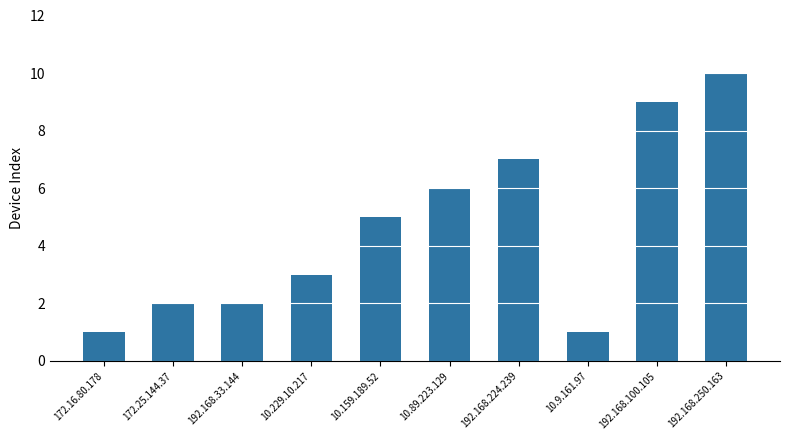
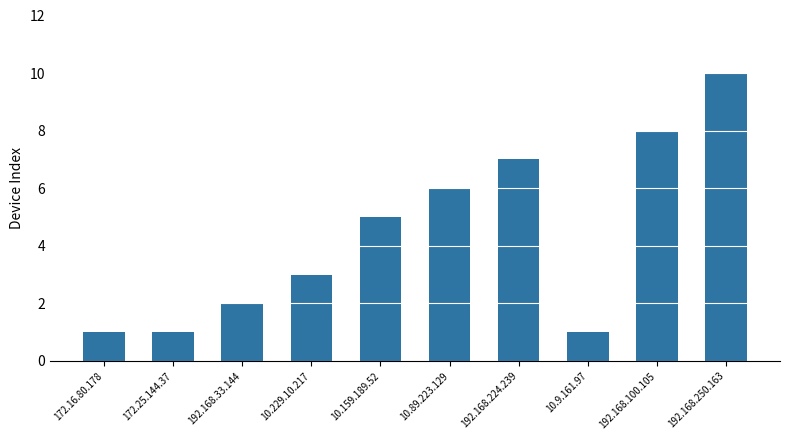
172.25.144.37: 2 -> 1
192.168.100.105: 9 -> 8
